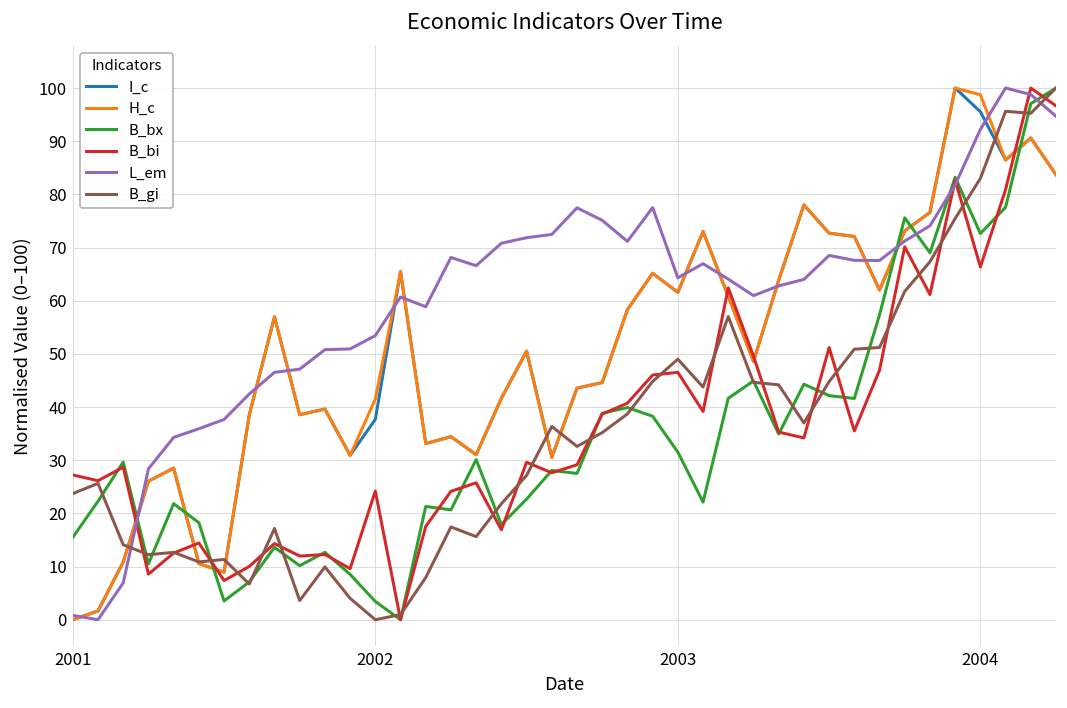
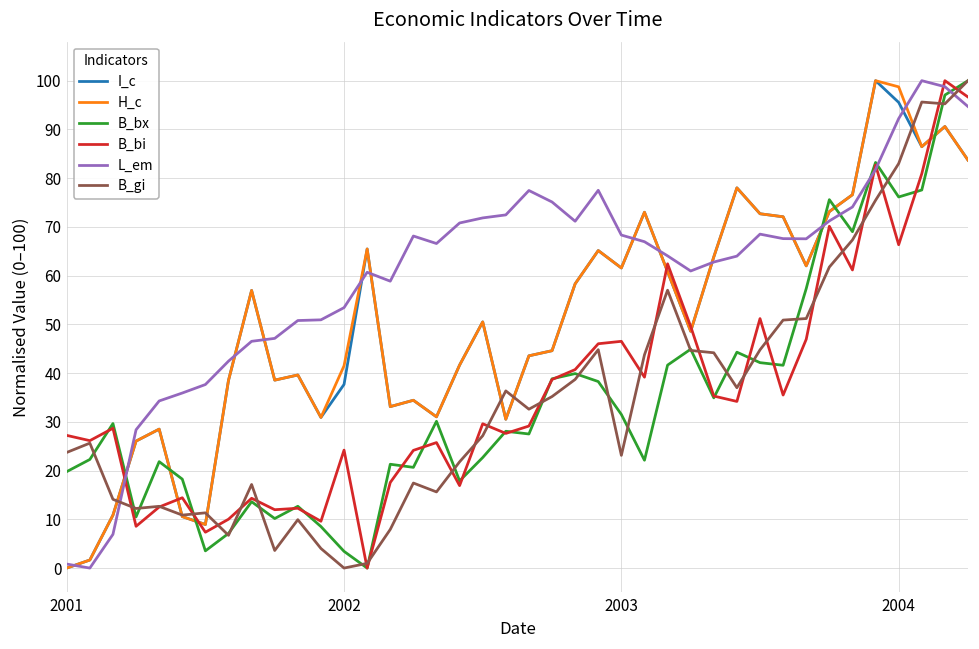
B_bx, 2001: 16 -> 20
L_em, 2003: 64 -> 68
B_gi, 2003: 49 -> 23
B_bx, 2004: 73 -> 76
